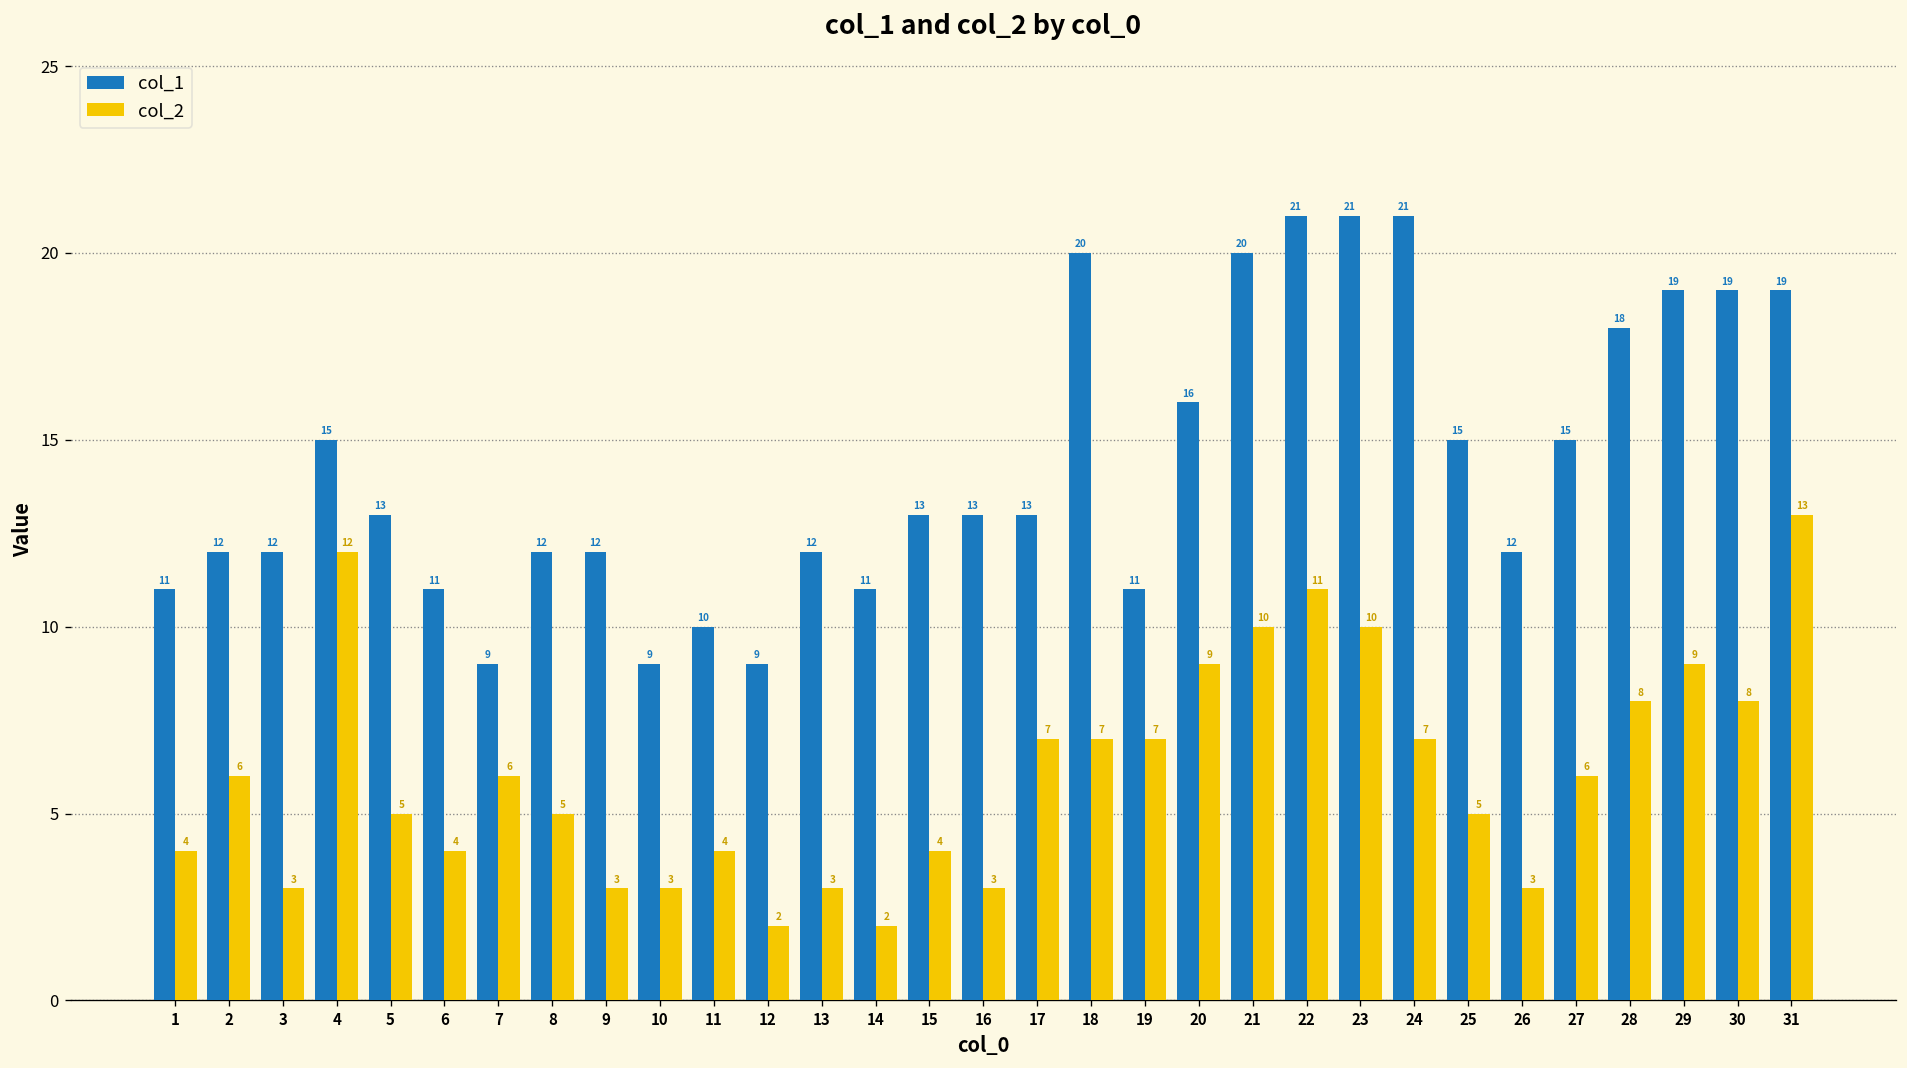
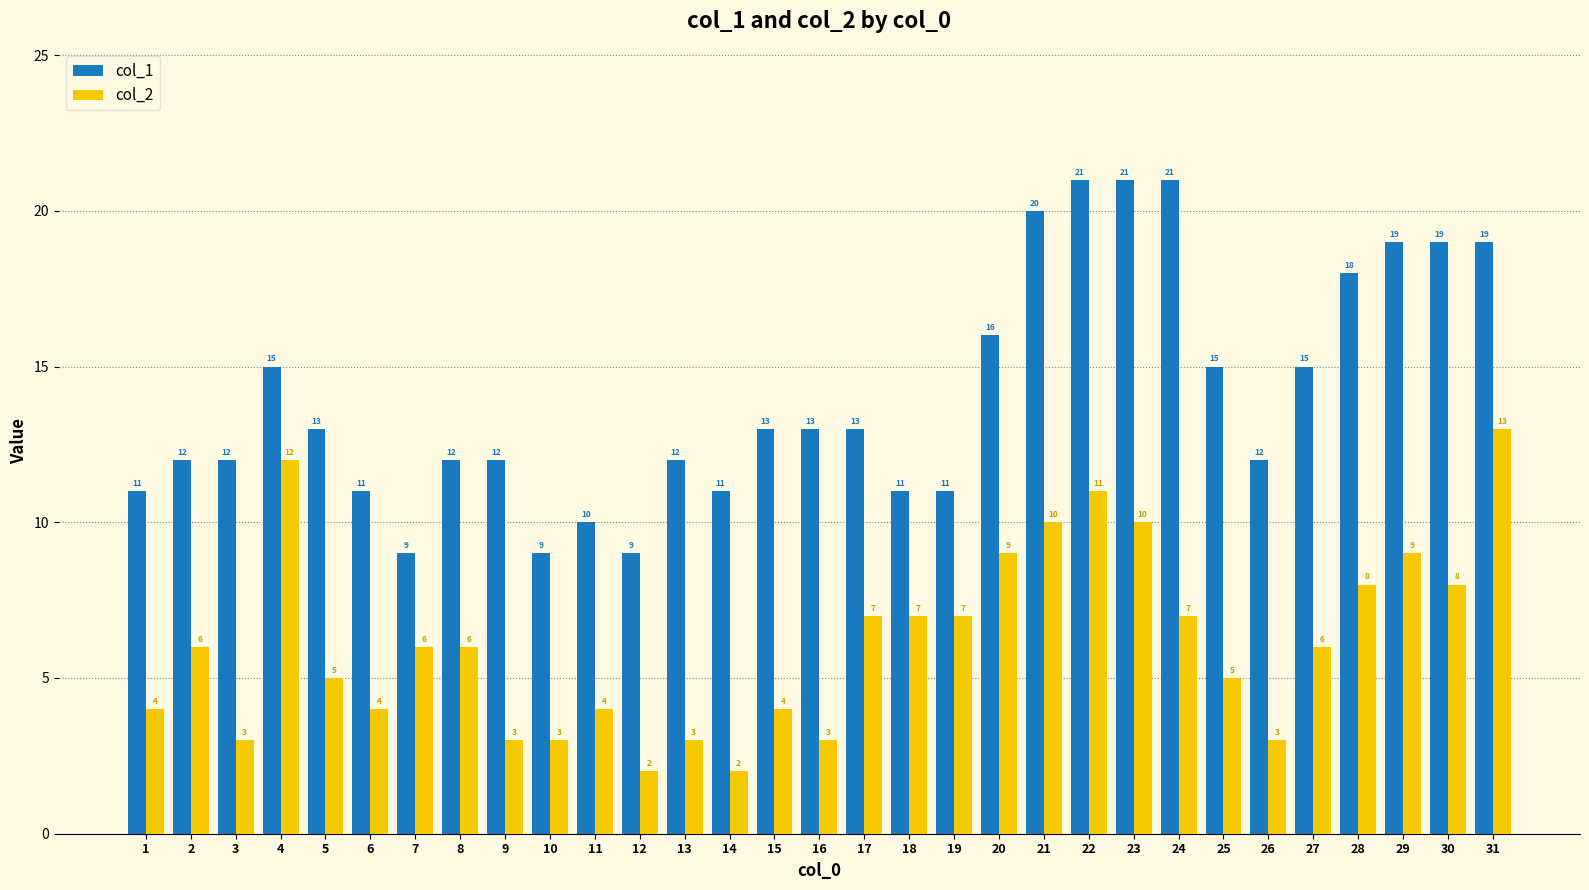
col_2, 8: 5 -> 6
col_1, 18: 20 -> 11
